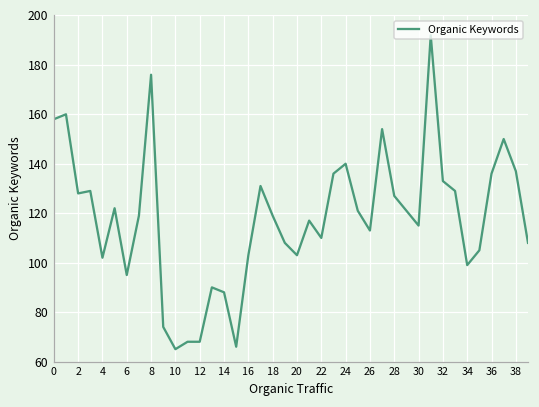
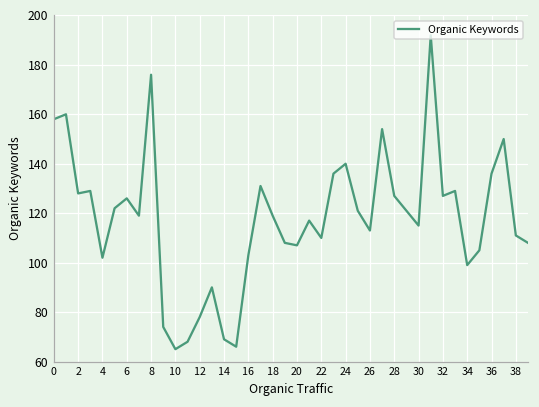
6: 95 -> 126
12: 68 -> 78
14: 88 -> 69
20: 103 -> 107
32: 133 -> 127
38: 137 -> 111
